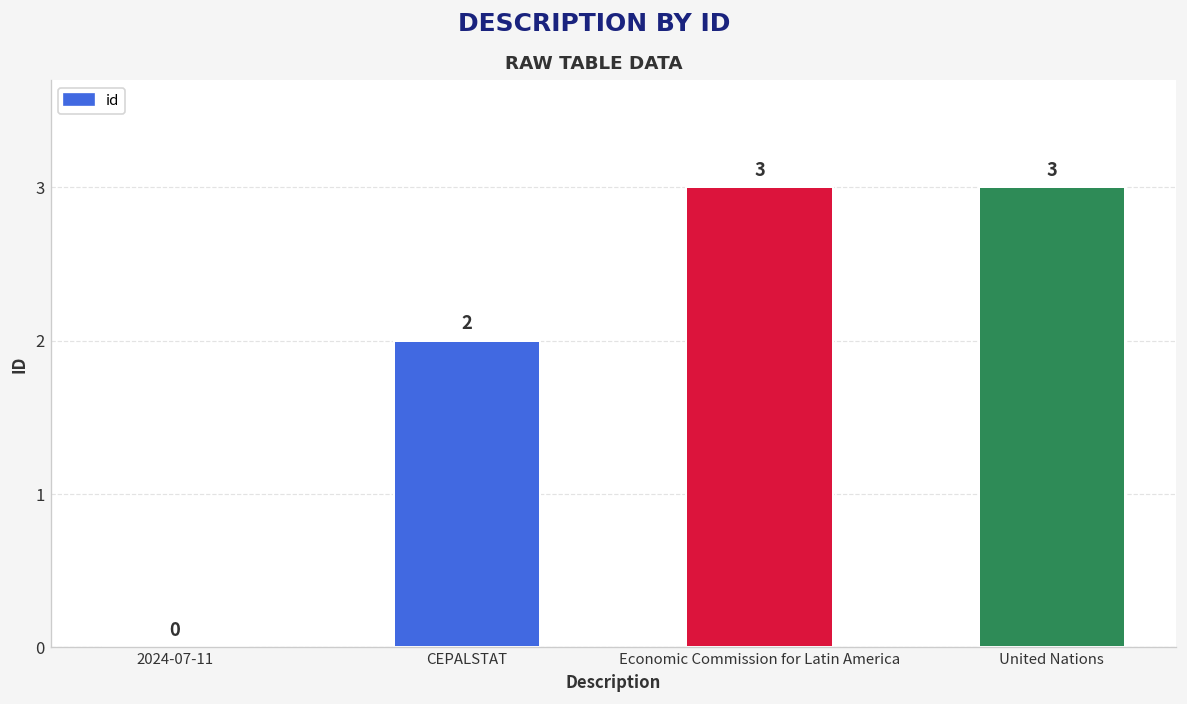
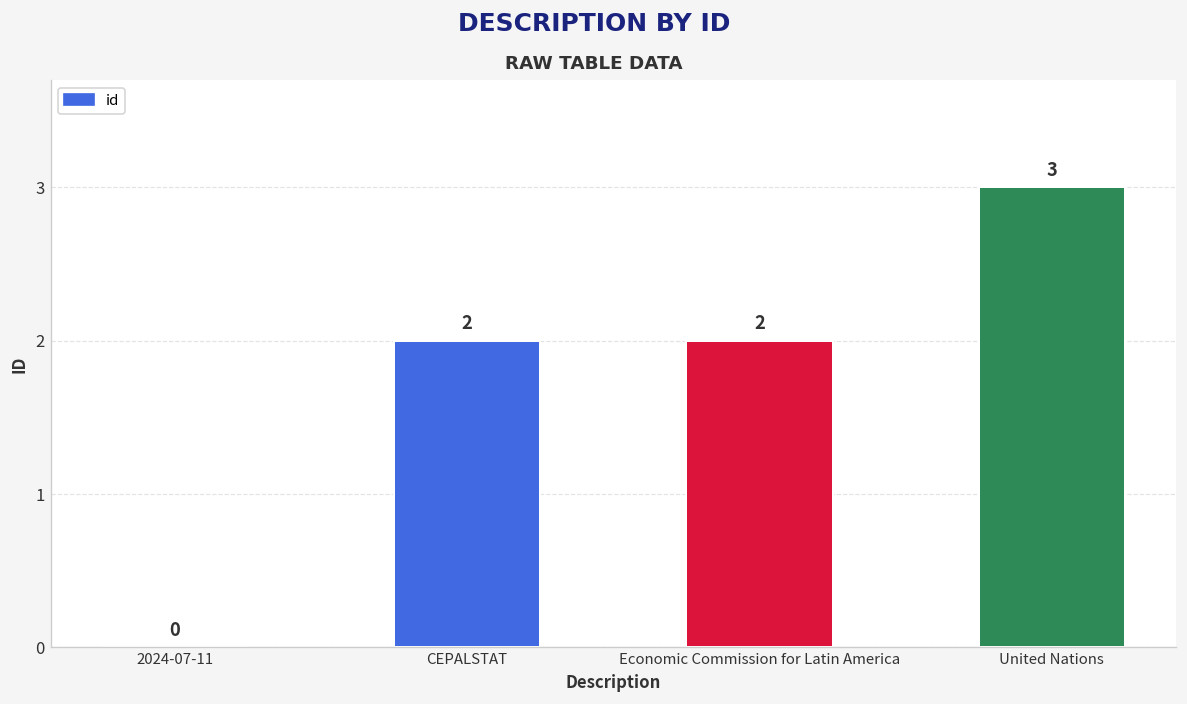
Economic Commission for Latin America: 3 -> 2
